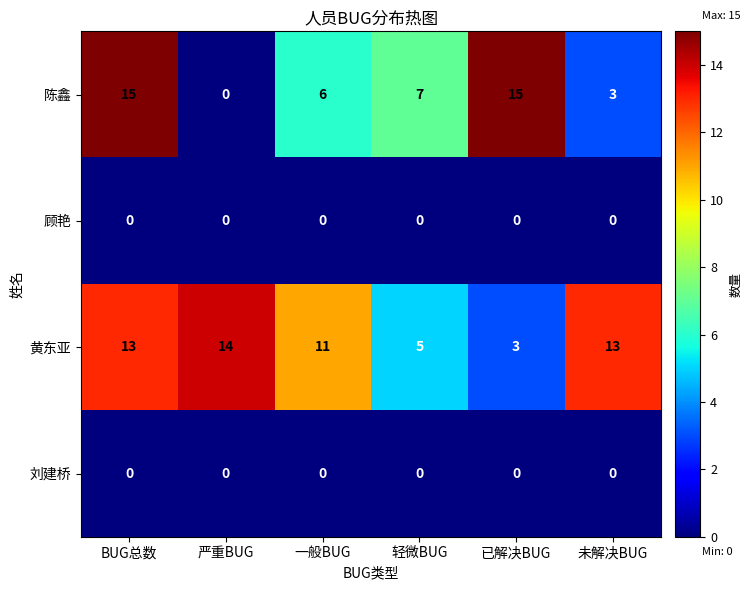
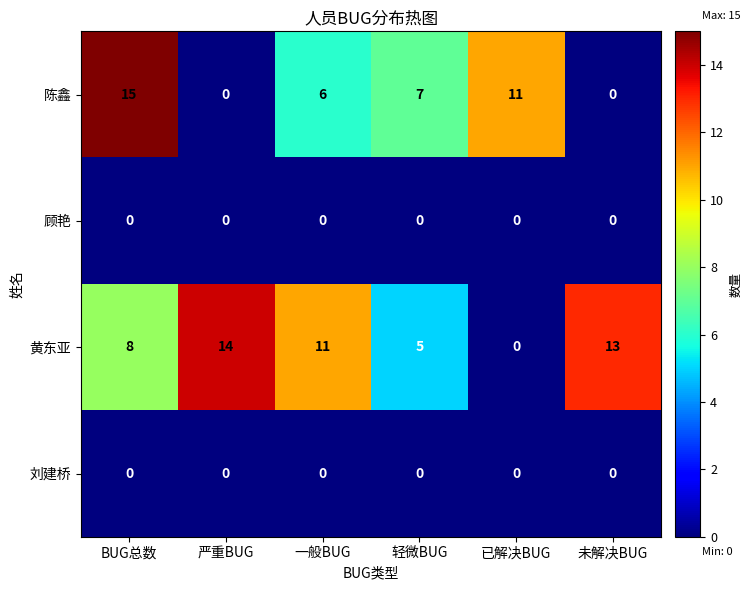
陈鑫, 已解决BUG: 15 -> 11
陈鑫, 未解决BUG: 3 -> 0
黄东亚, BUG总数: 13 -> 8
黄东亚, 已解决BUG: 3 -> 0
